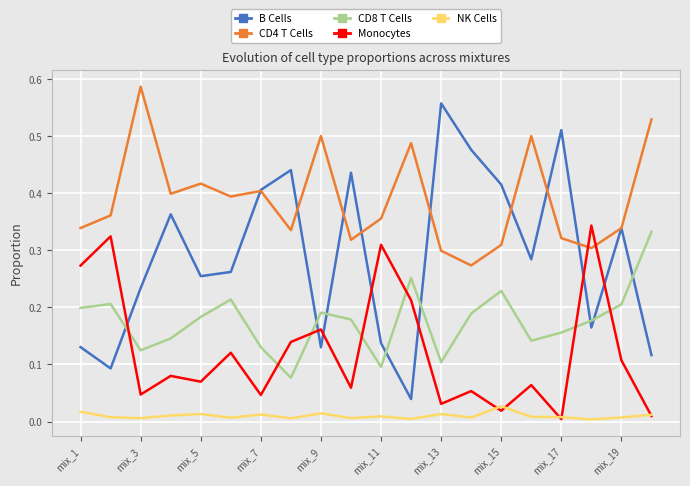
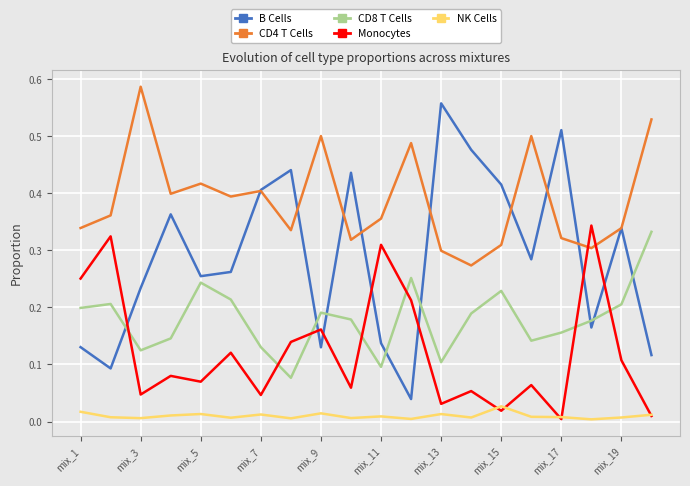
Monocytes, mix_1: 0.27 -> 0.25
CD8 T Cells, mix_5: 0.18 -> 0.24
